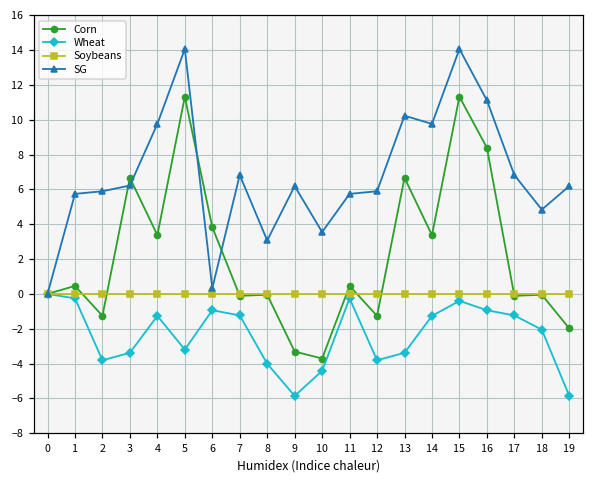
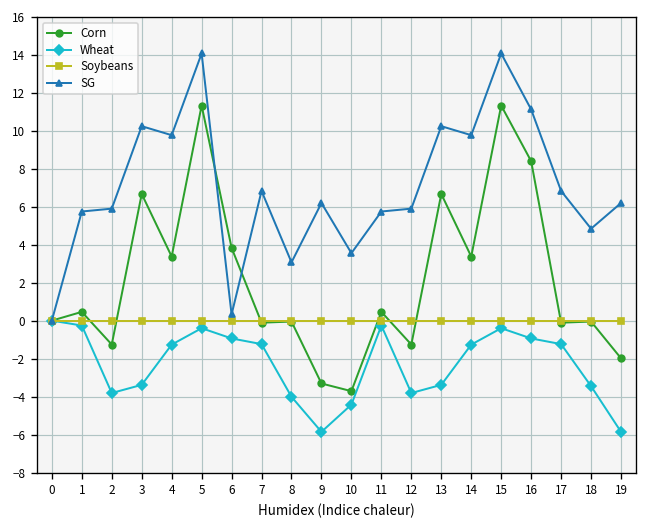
SG, 3: 6.2 -> 10.2
Wheat, 5: -3.2 -> -0.4
Wheat, 18: -2.1 -> -3.5
